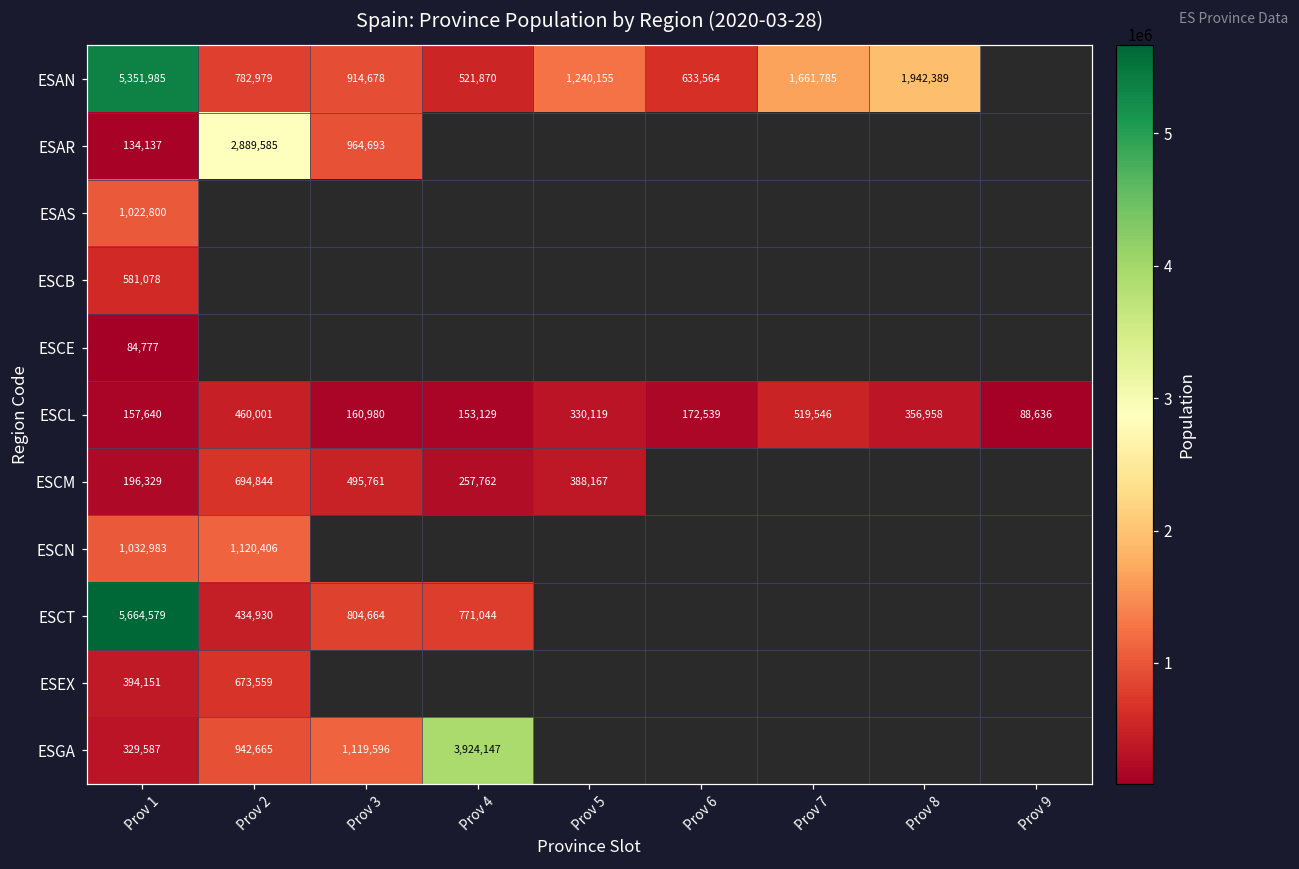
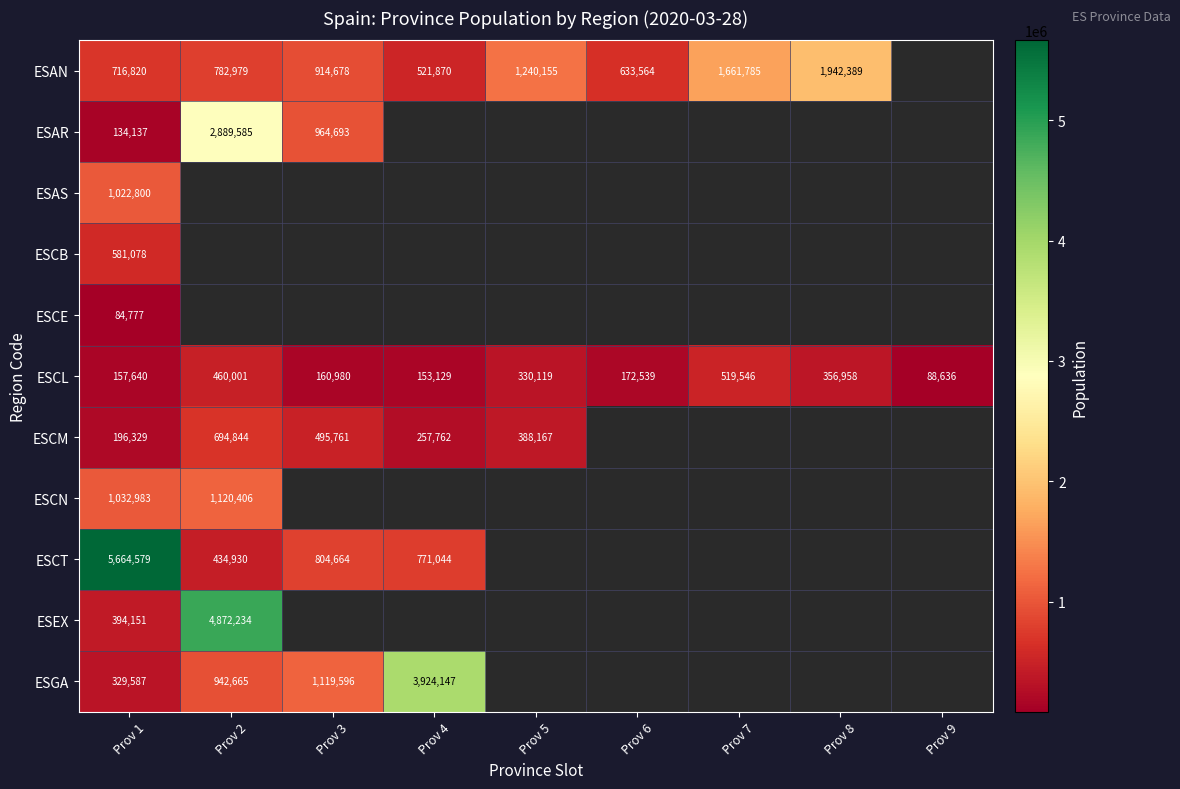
ESAN, Prov 1: 5,351,985 -> 716,820
ESEX, Prov 2: 673,559 -> 4,872,234
